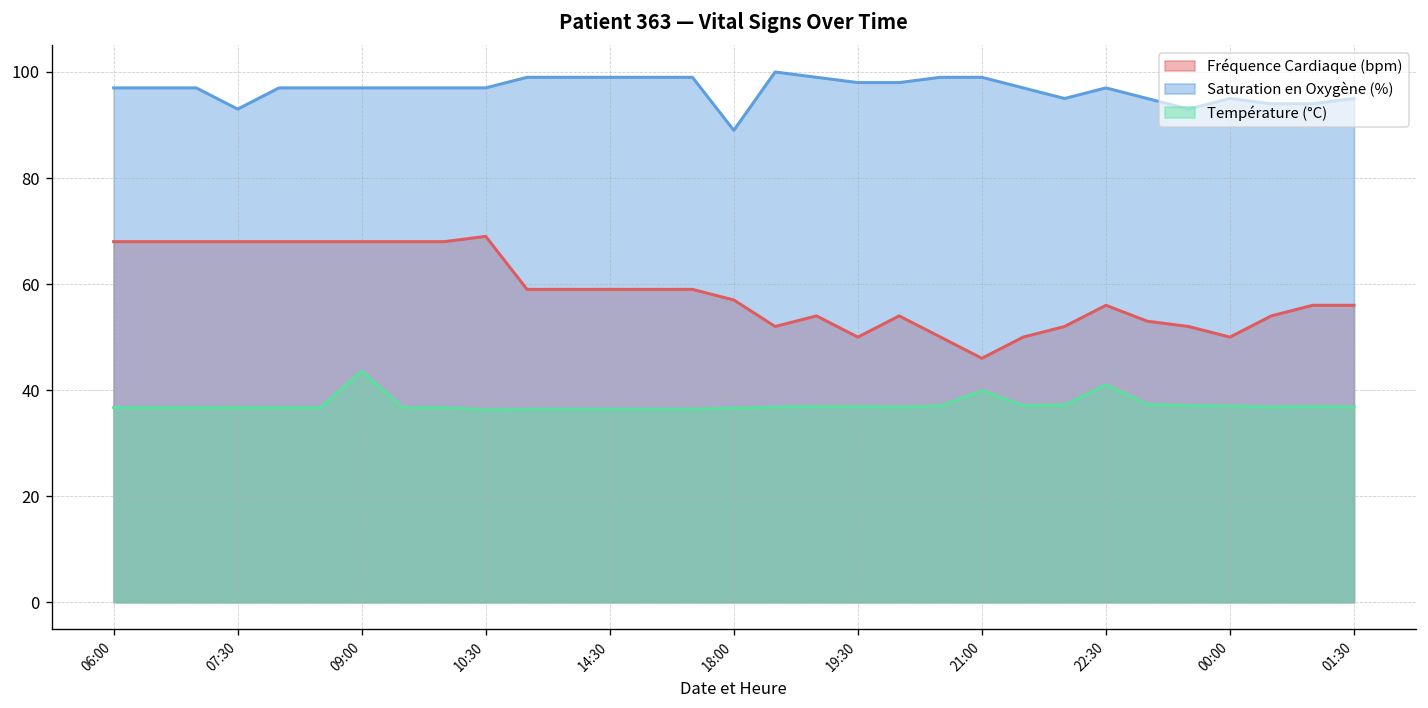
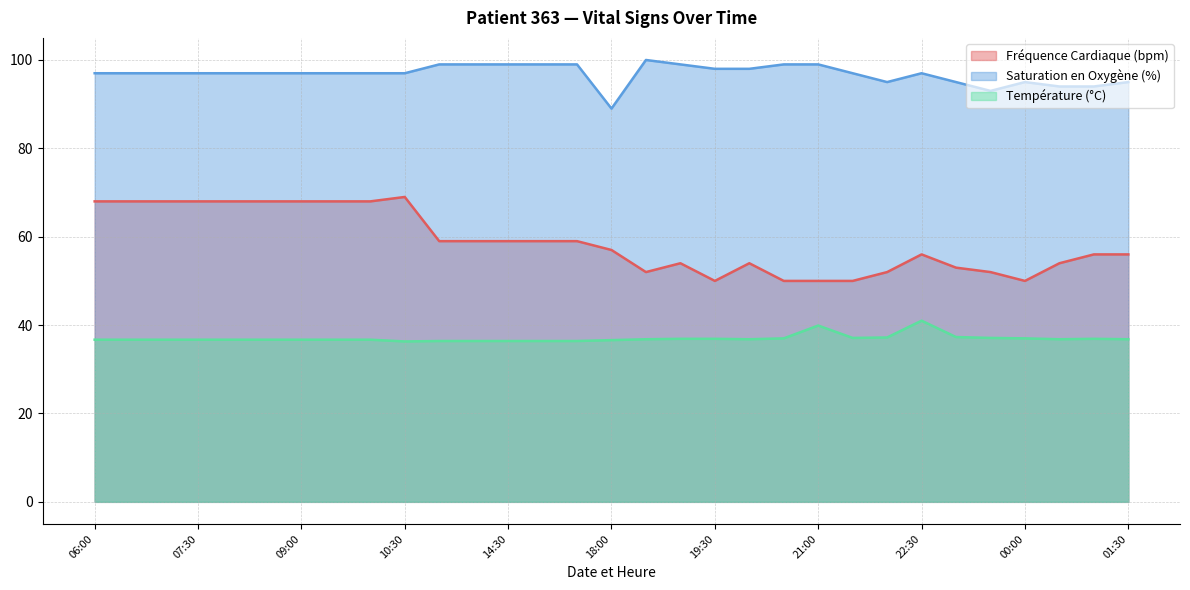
Saturation en Oxygène (%), 07:30: 93 -> 97
Température (°C), 09:00: 44 -> 37
Fréquence Cardiaque (bpm), 21:00: 46 -> 50
